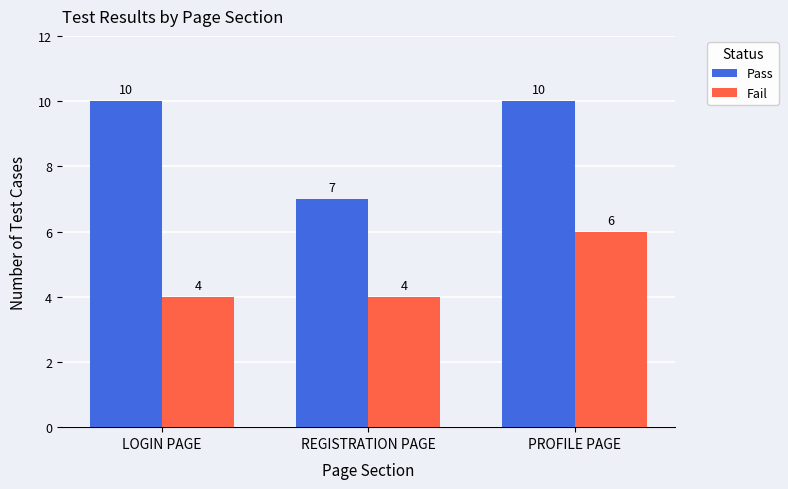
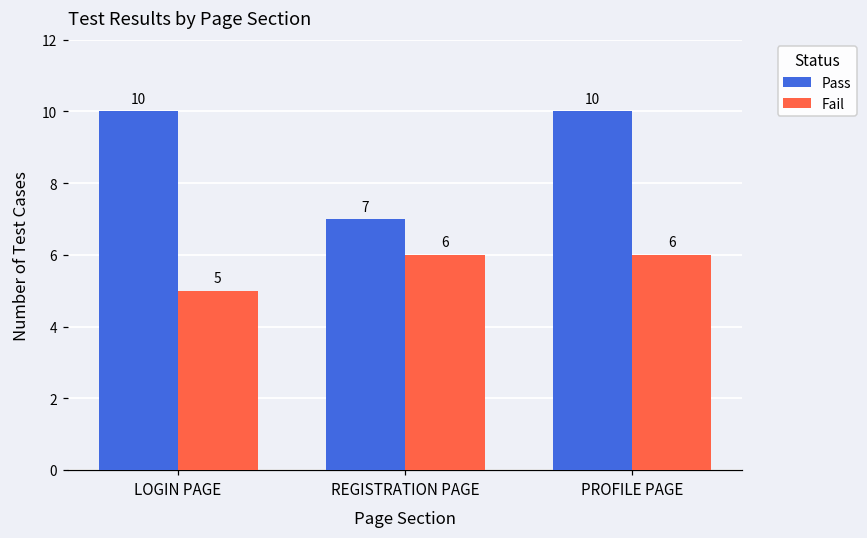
Fail, LOGIN PAGE: 4 -> 5
Fail, REGISTRATION PAGE: 4 -> 6
